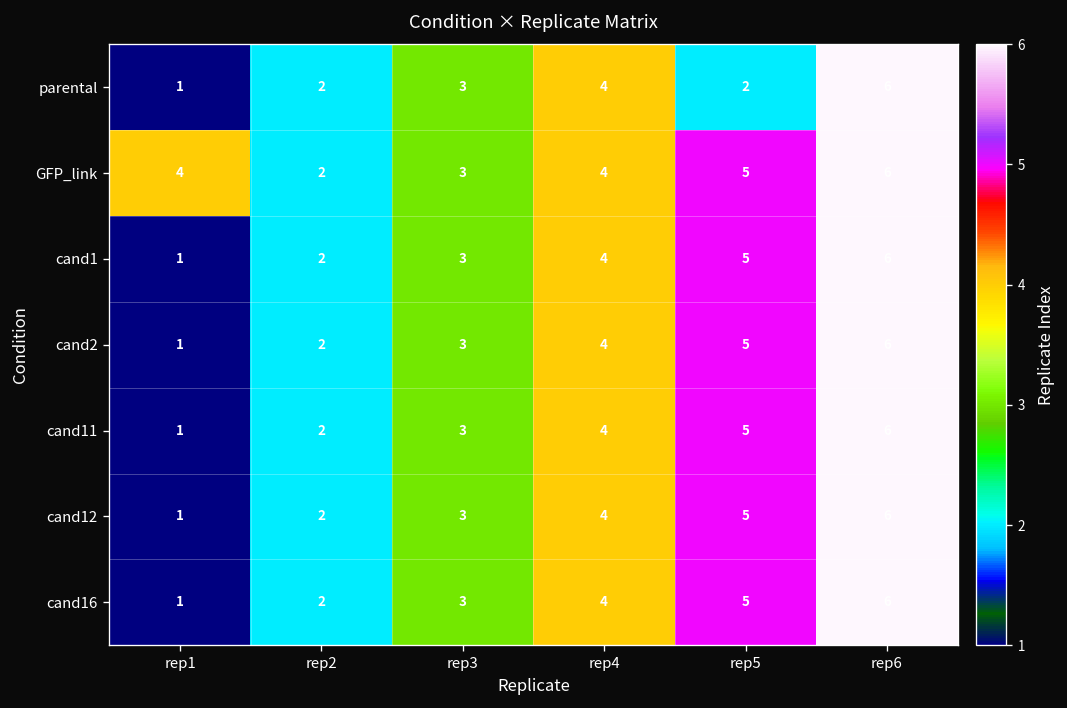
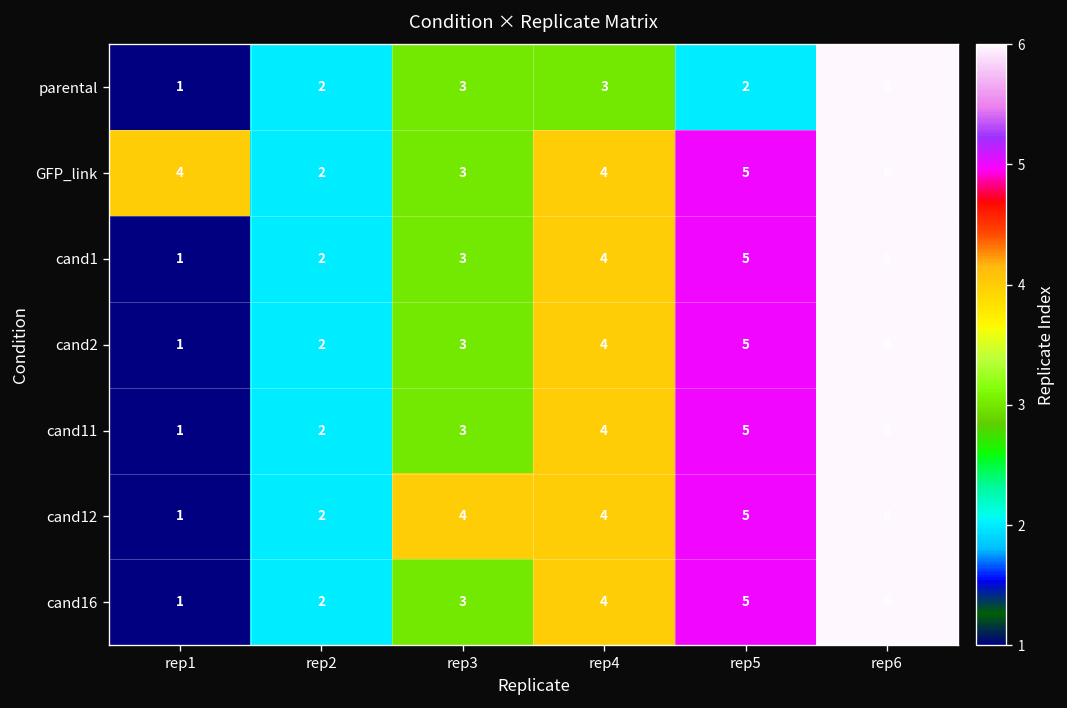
parental, rep4: 4 -> 3
cand12, rep3: 3 -> 4
